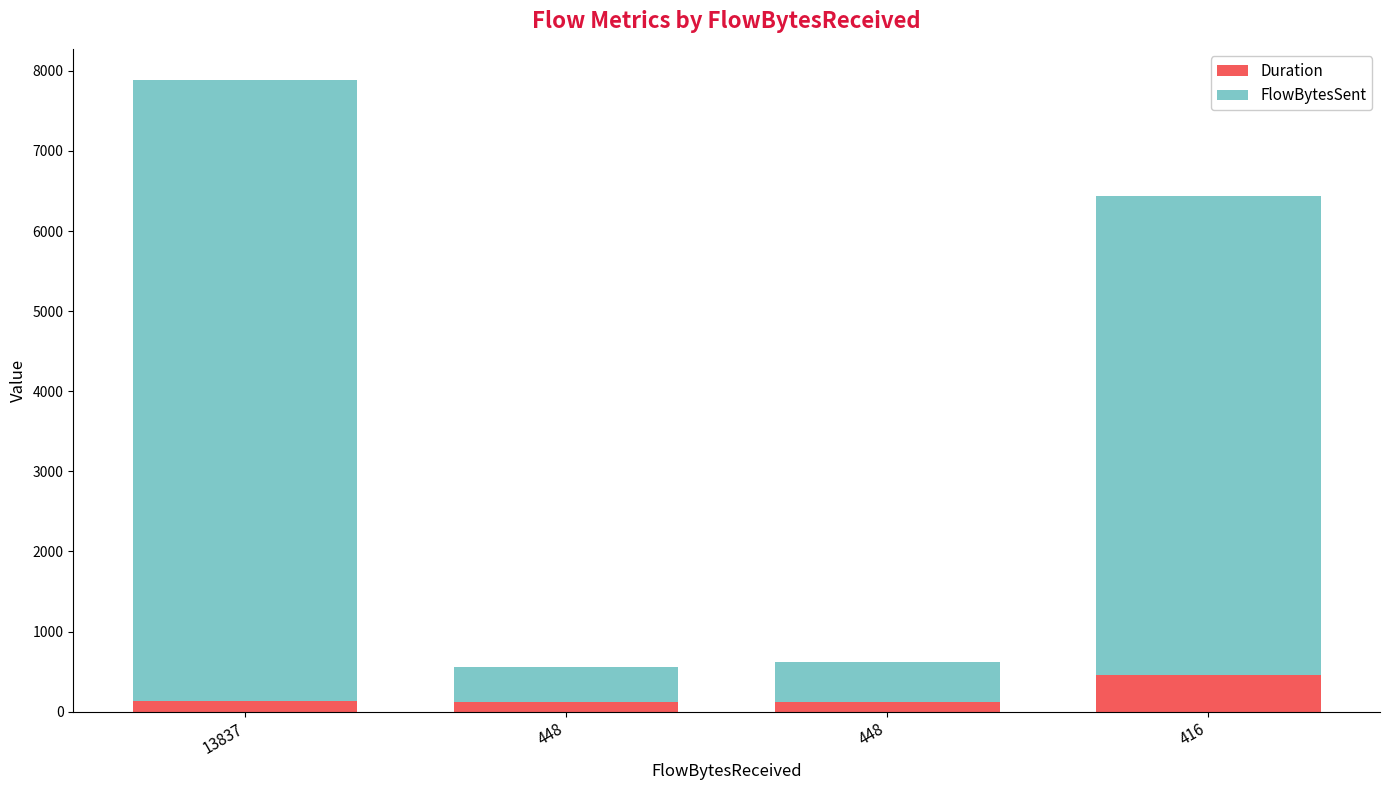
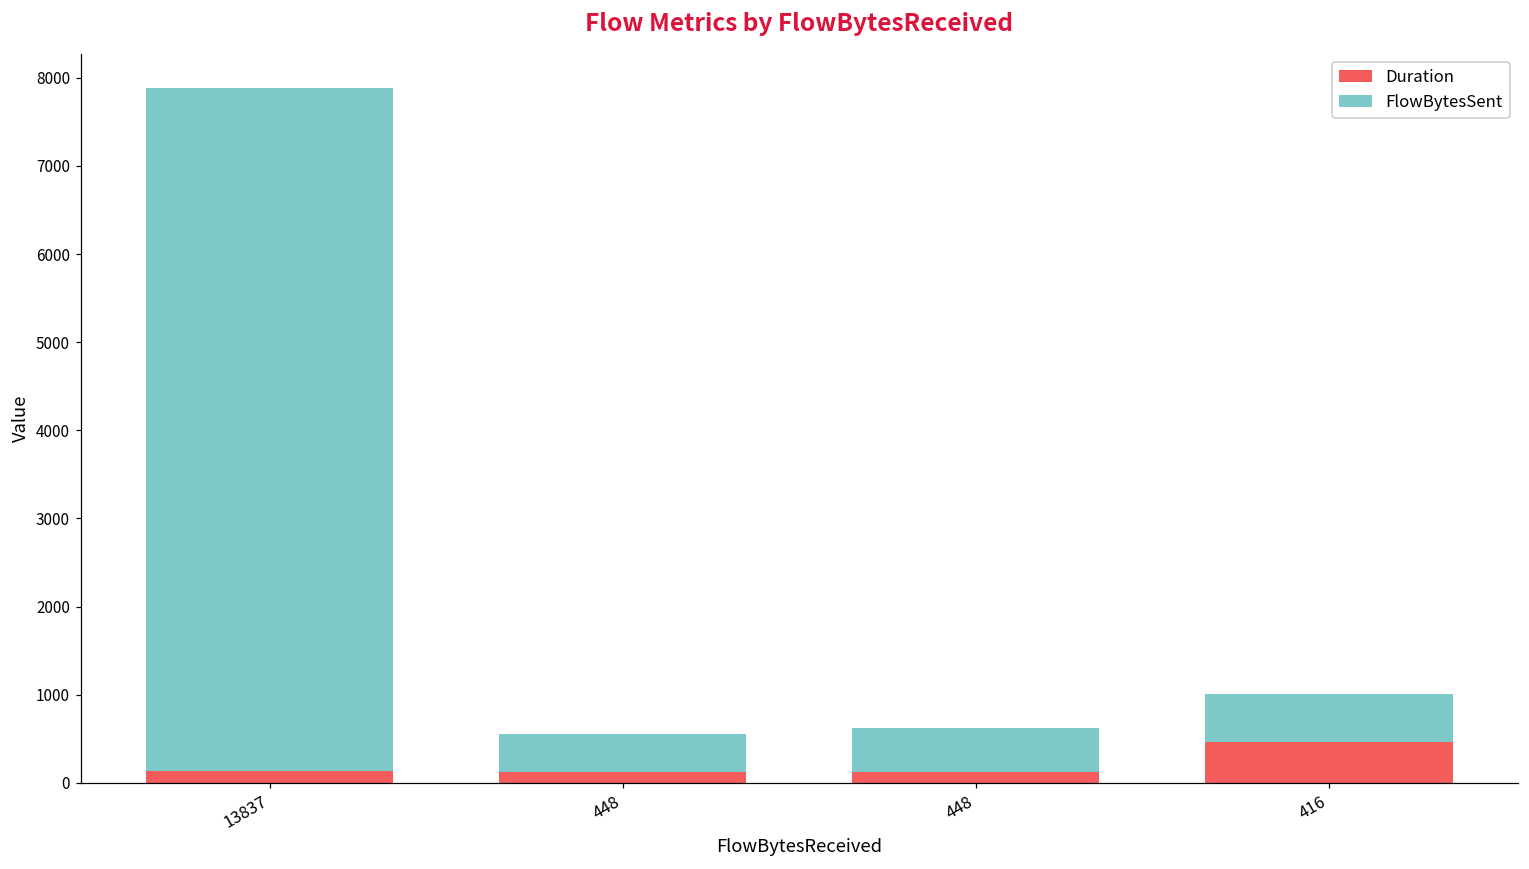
FlowBytesSent, 416: 6000 -> 500
